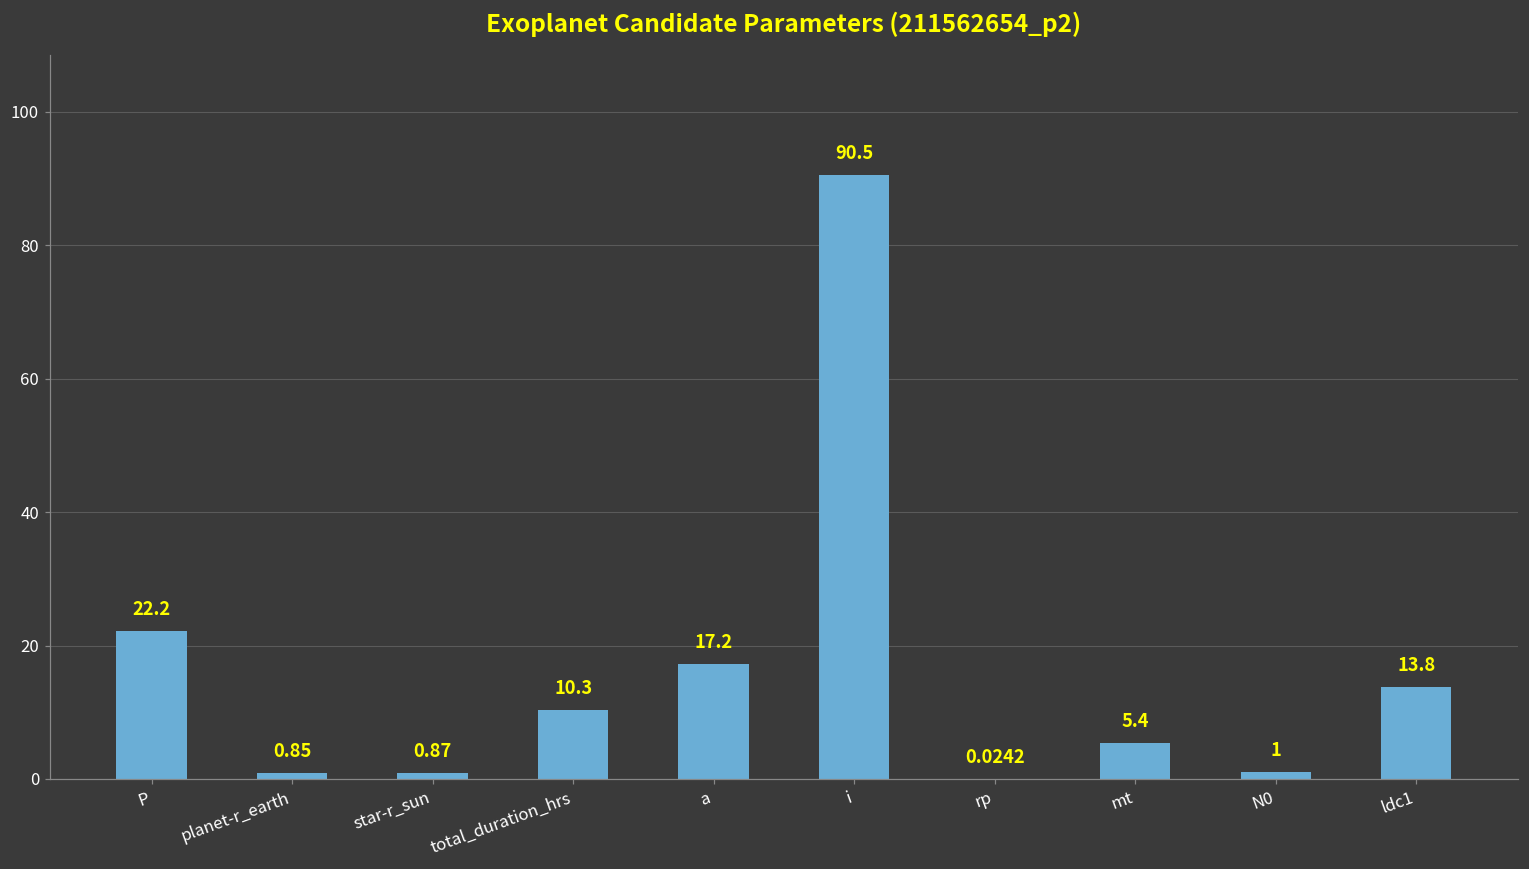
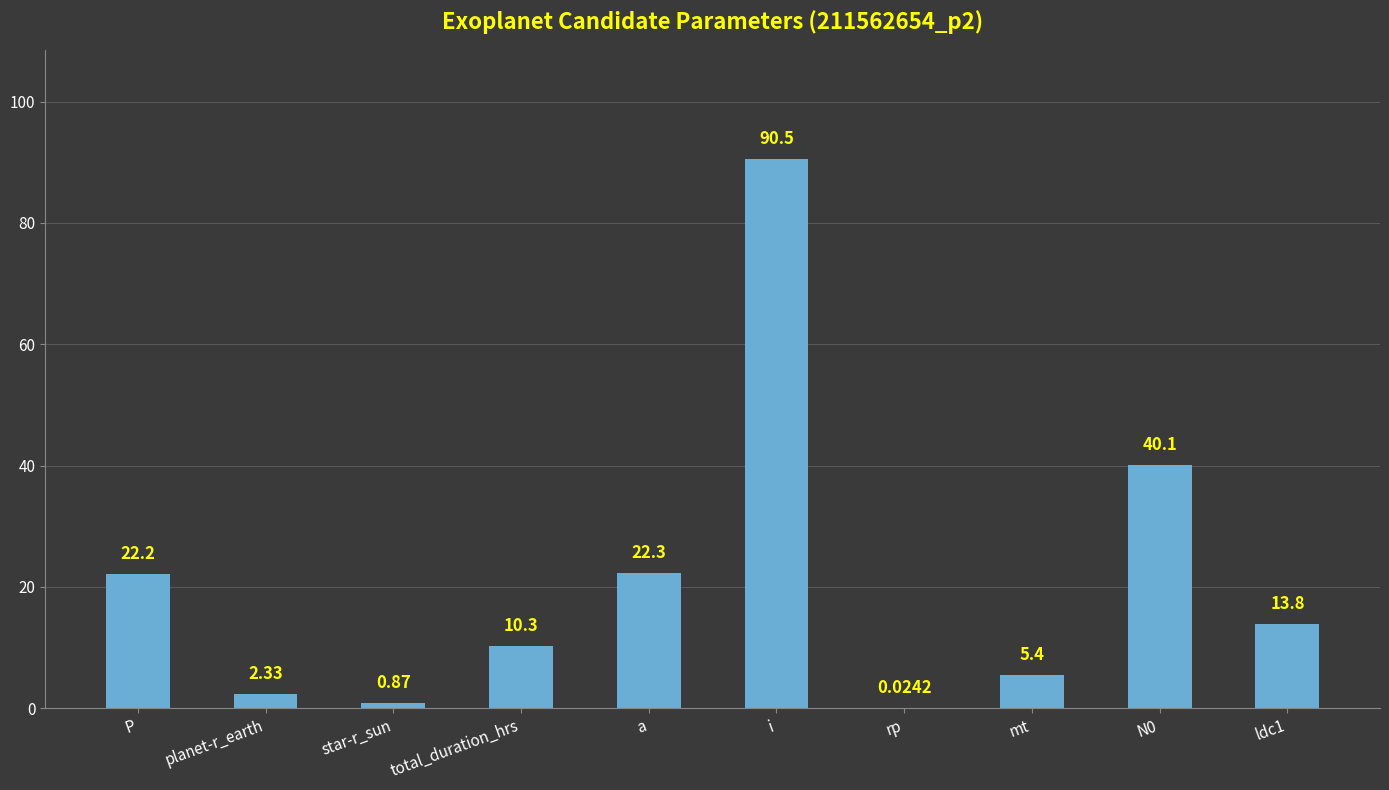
planet-r_earth: 0.85 -> 2.33
a: 17.2 -> 22.3
N0: 1 -> 40.1
